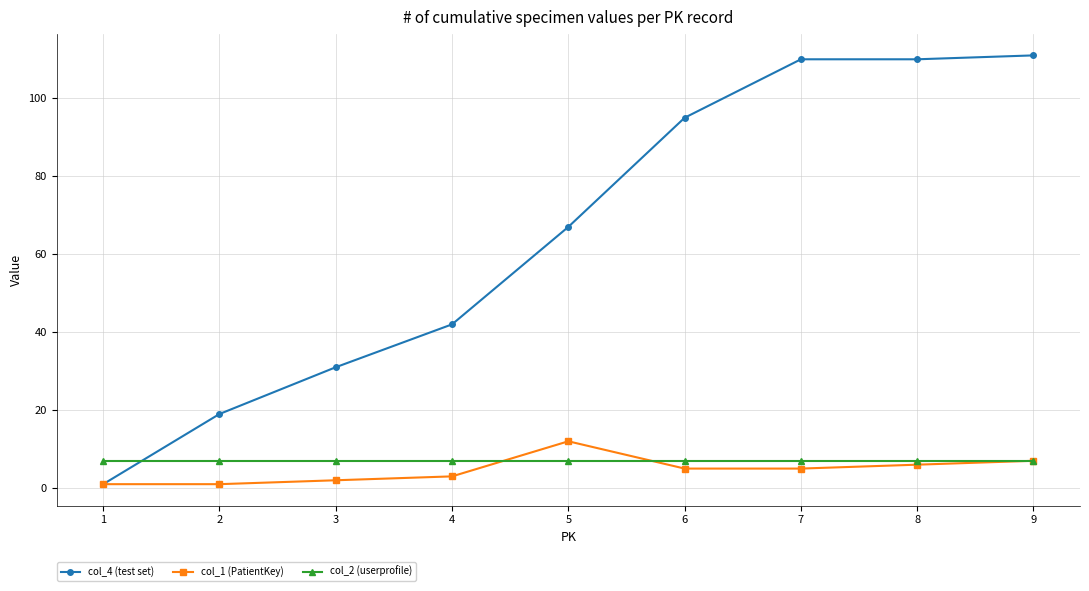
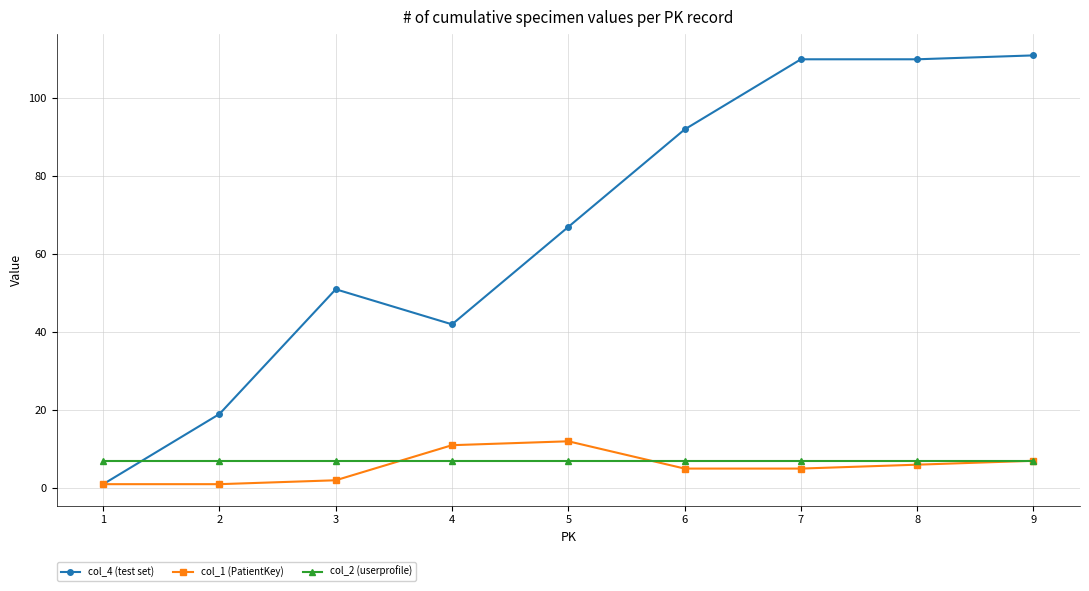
col_4 (test set), 3: 31 -> 51
col_1 (PatientKey), 4: 3 -> 11
col_4 (test set), 6: 95 -> 92
